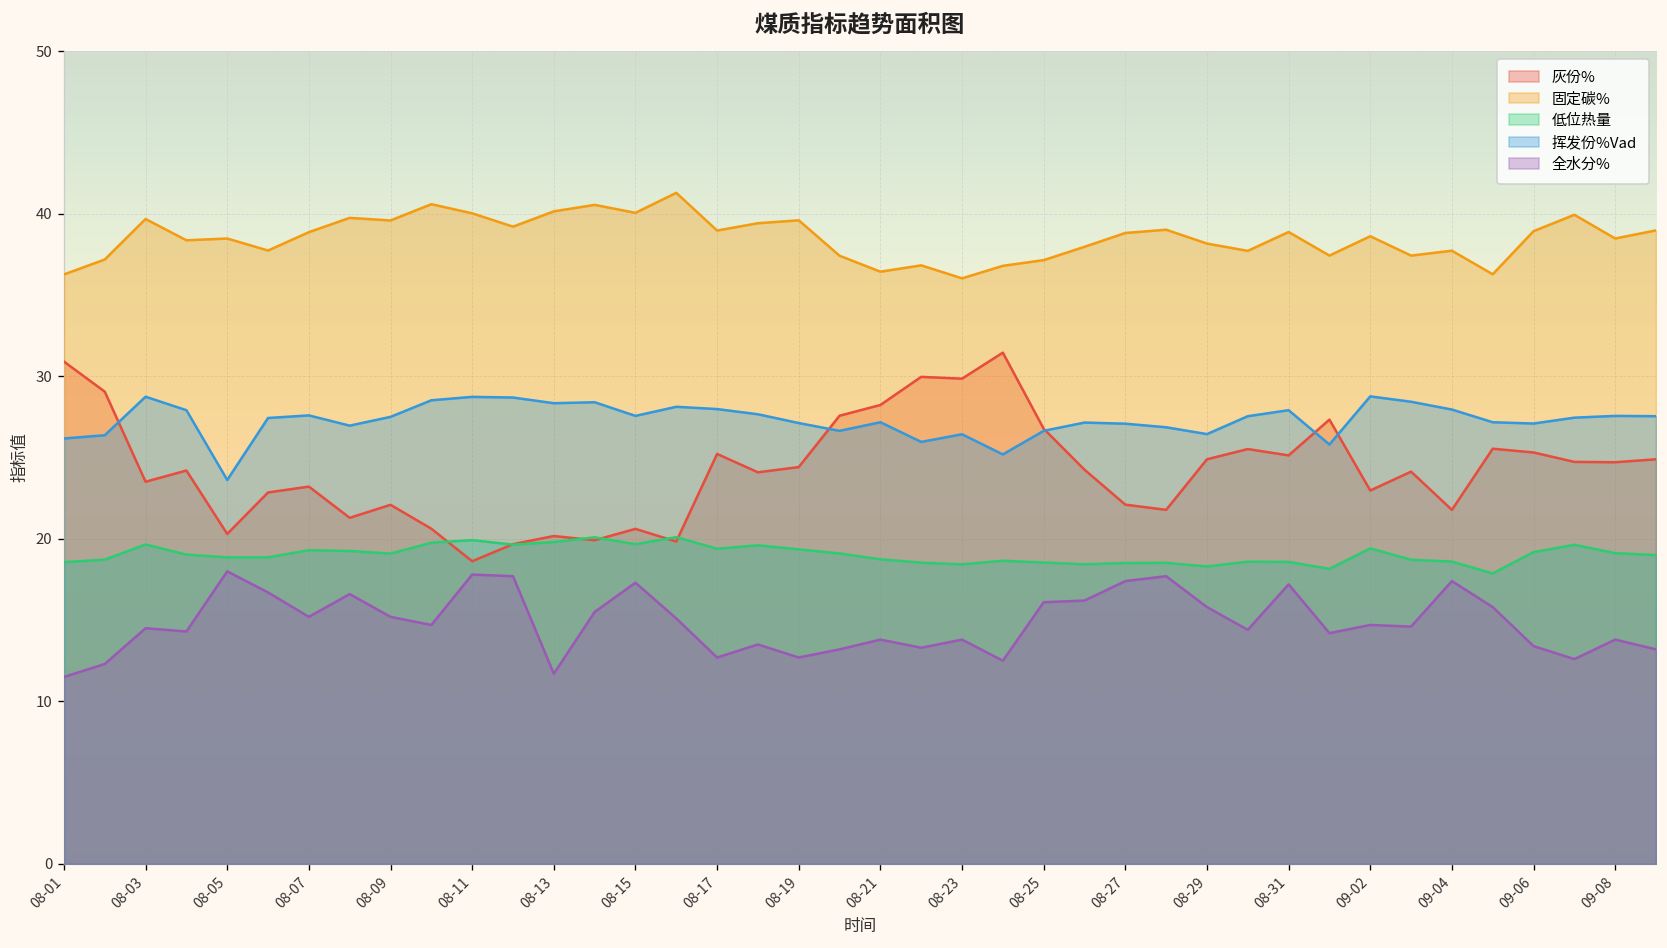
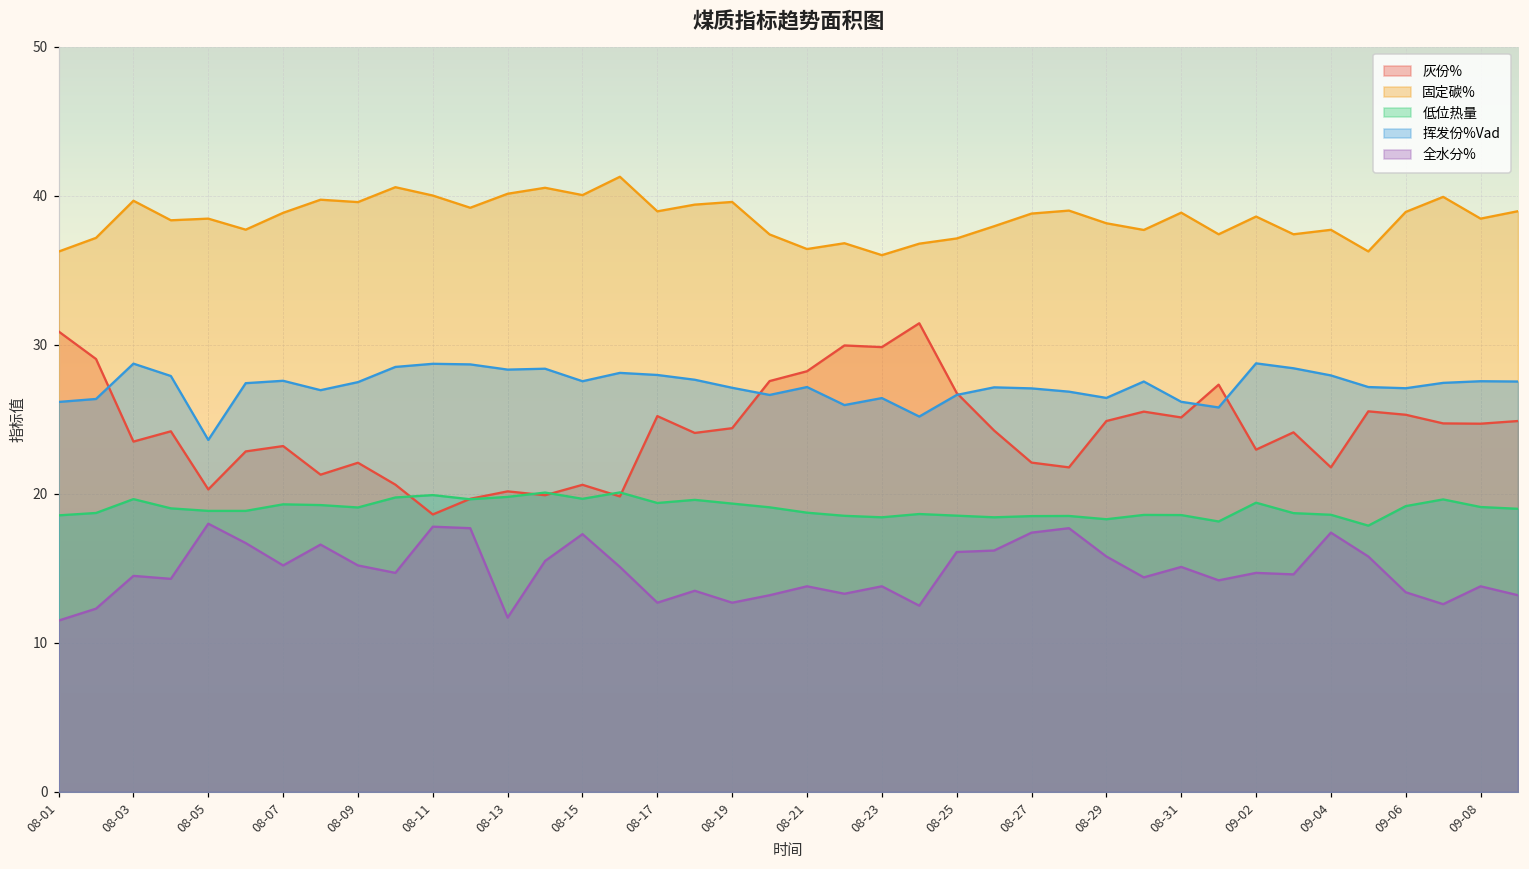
挥发份%Vad, 08-31: 27.9 -> 26.2
全水分%, 08-31: 17.2 -> 15.1
